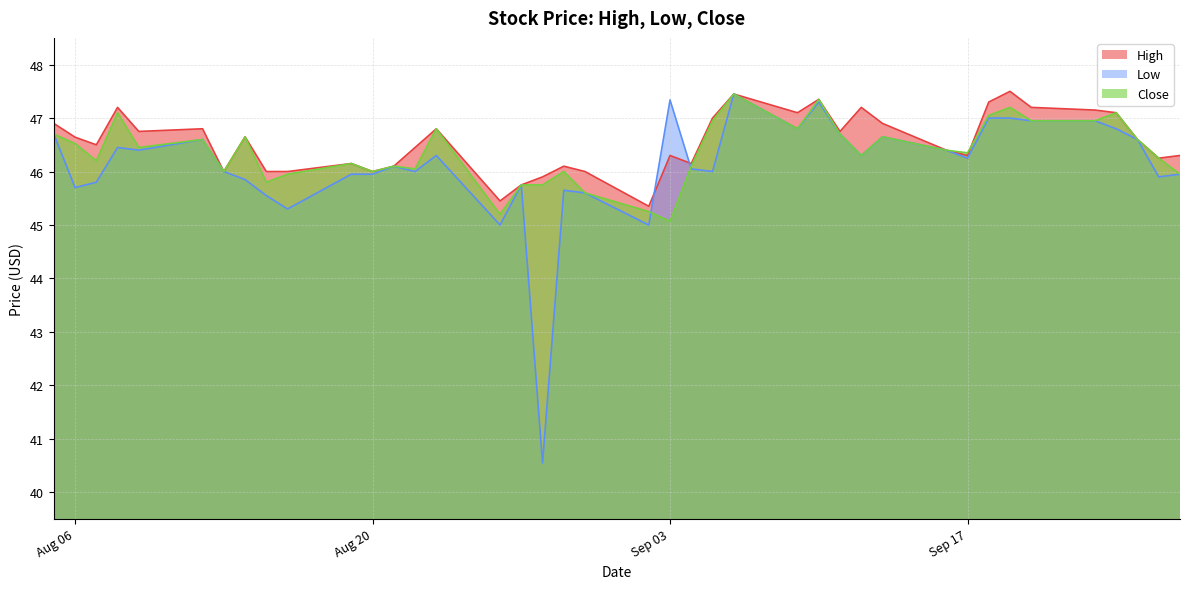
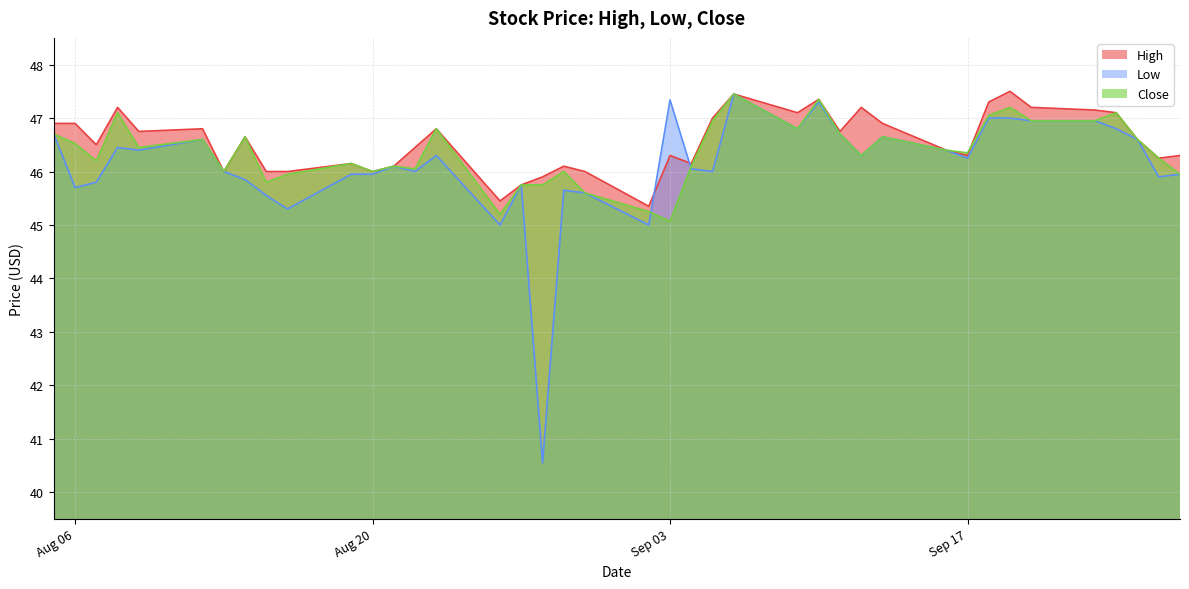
High, Aug 06: 46.6 -> 46.9
